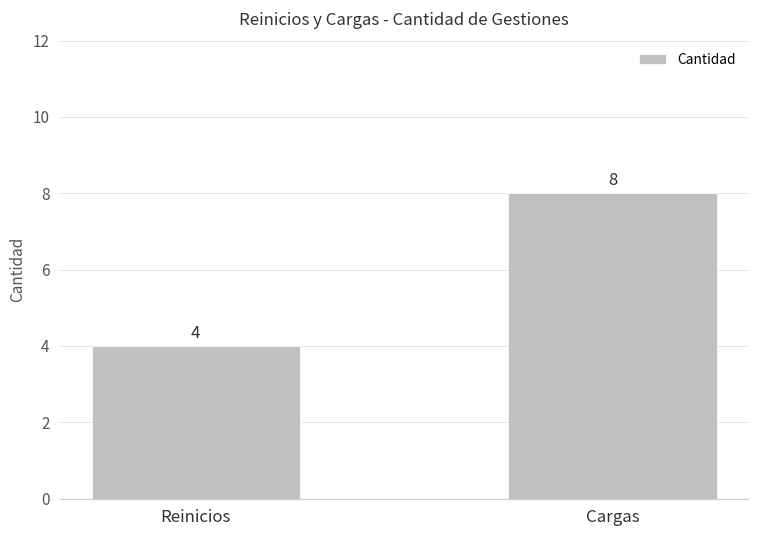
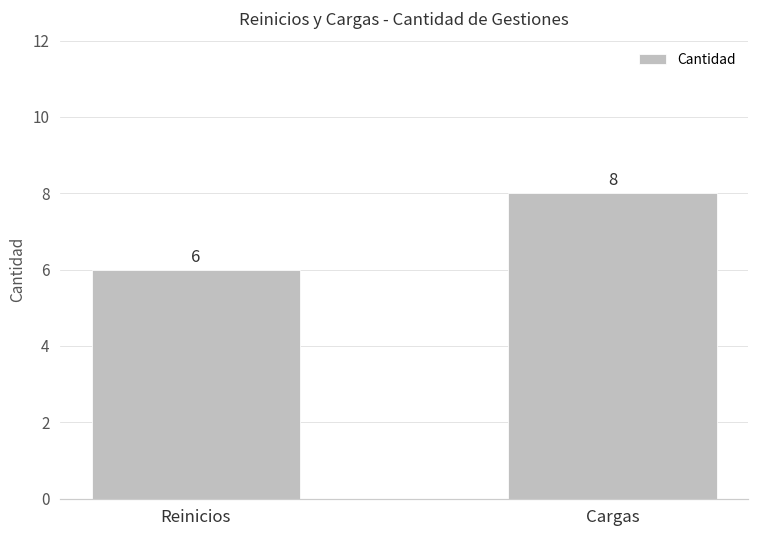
Reinicios: 4 -> 6
